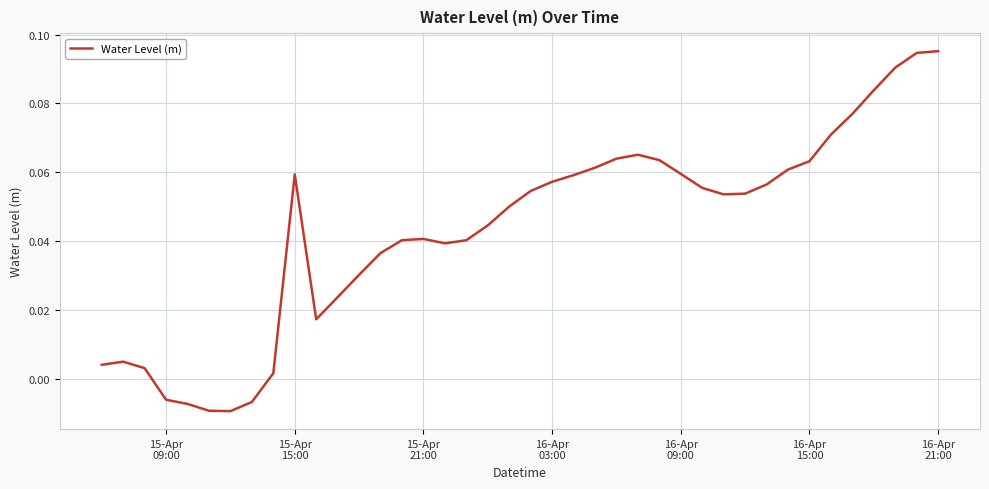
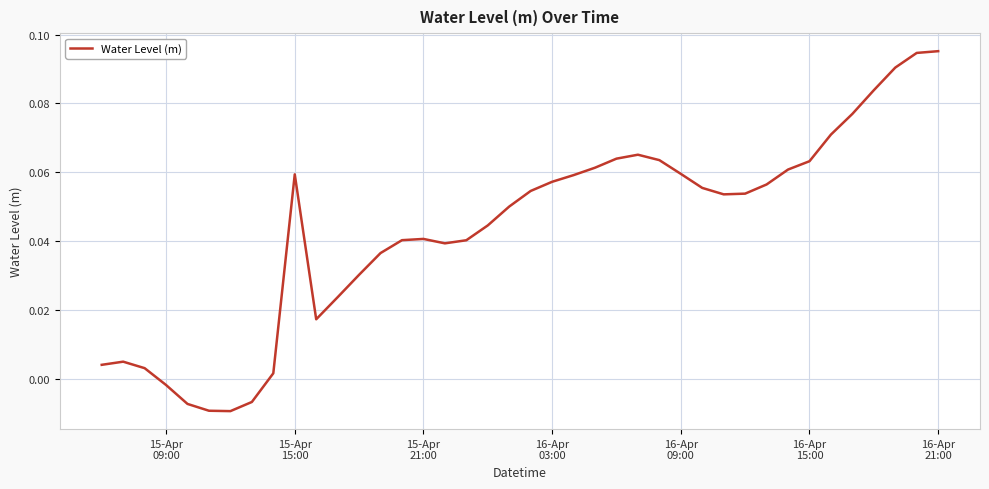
15-Apr 09:00: -0.006 -> -0.002
